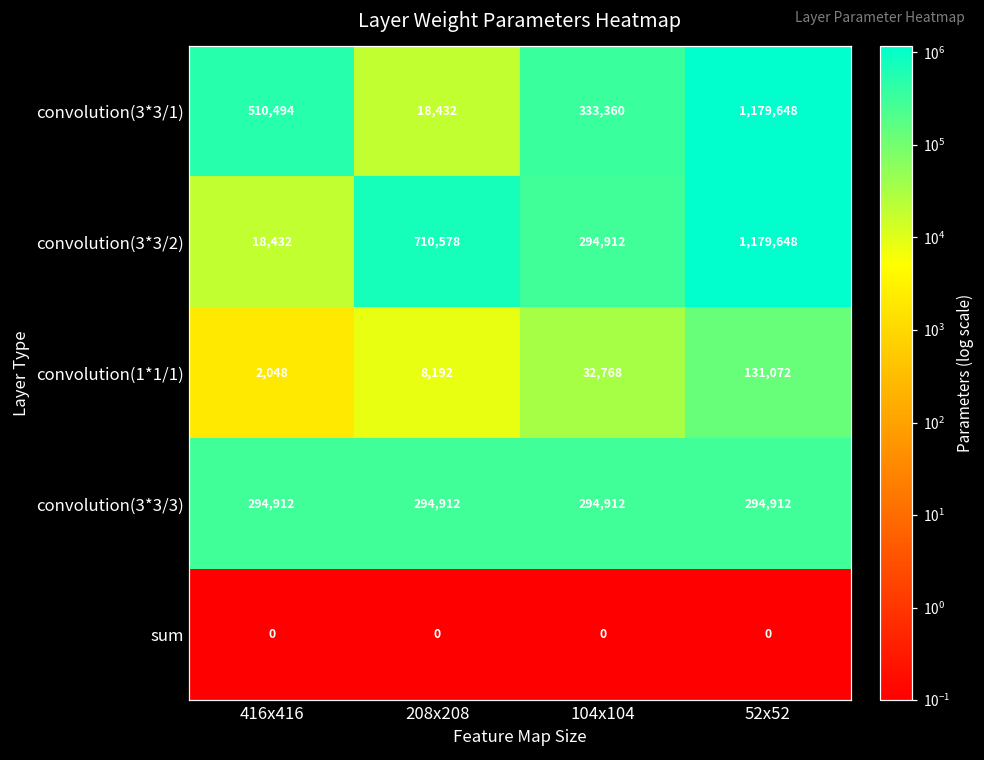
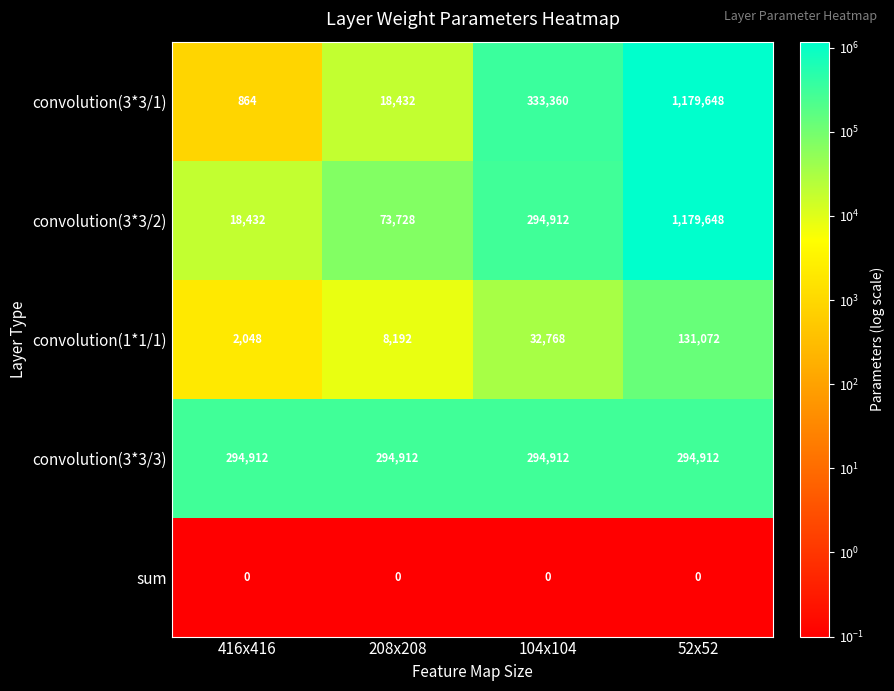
convolution(3*3/1), 416x416: 510,494 -> 864
convolution(3*3/2), 208x208: 710,578 -> 73,728
